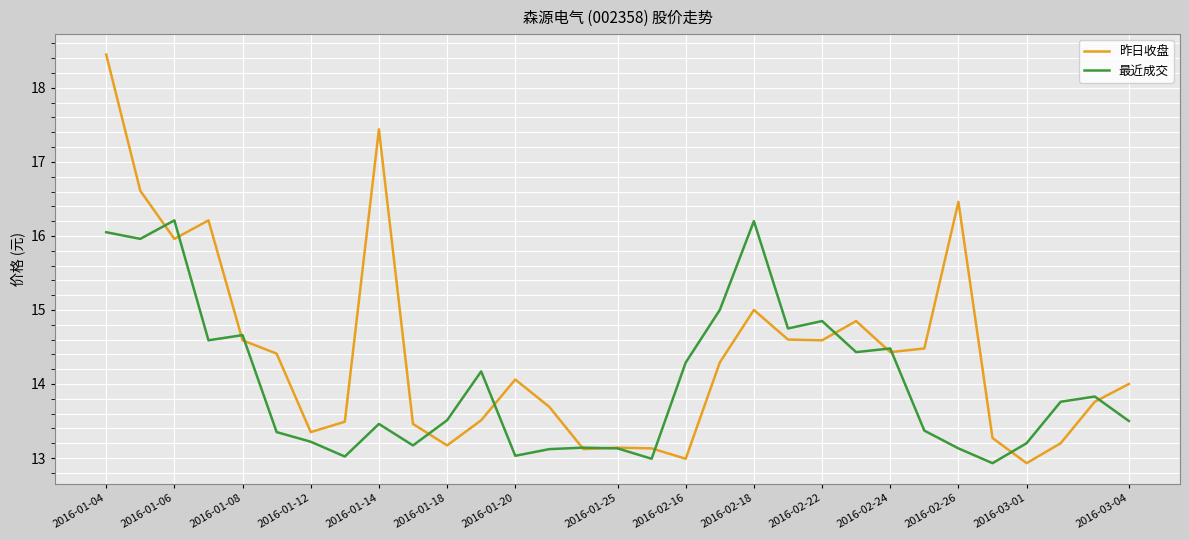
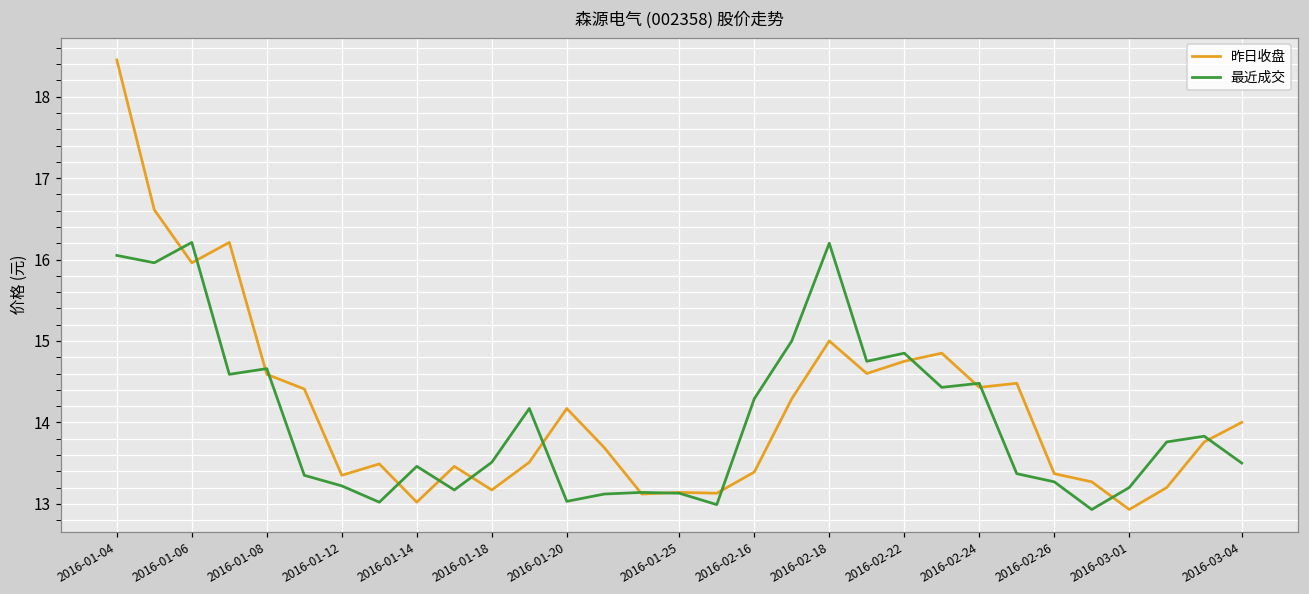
昨日收盘, 2016-01-14: 17.4 -> 13.0
昨日收盘, 2016-01-20: 14.1 -> 14.2
昨日收盘, 2016-02-16: 13.0 -> 13.4
昨日收盘, 2016-02-22: 14.6 -> 14.8
昨日收盘, 2016-02-26: 16.5 -> 13.4
最近成交, 2016-02-26: 13.1 -> 13.3
